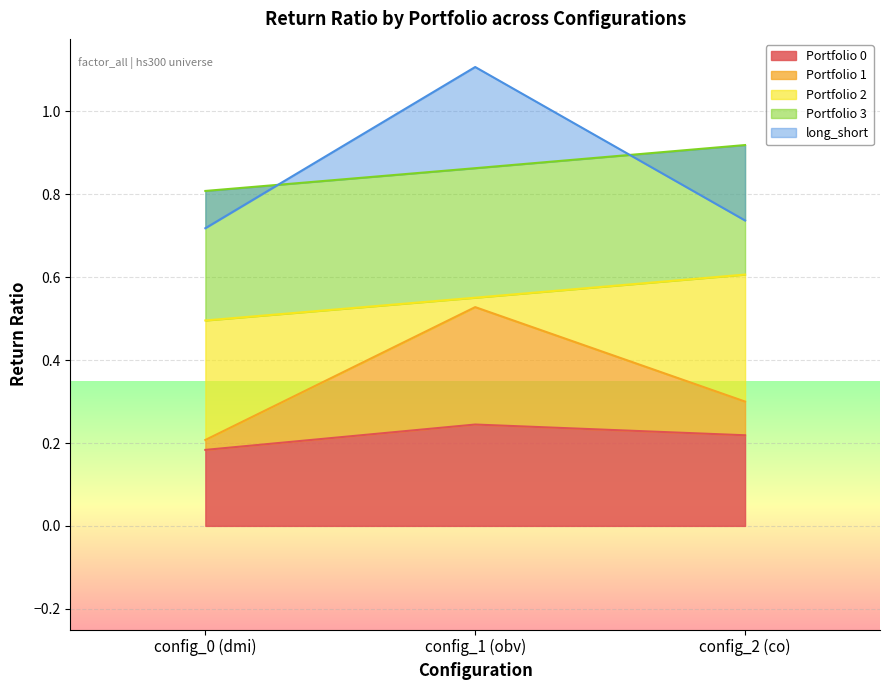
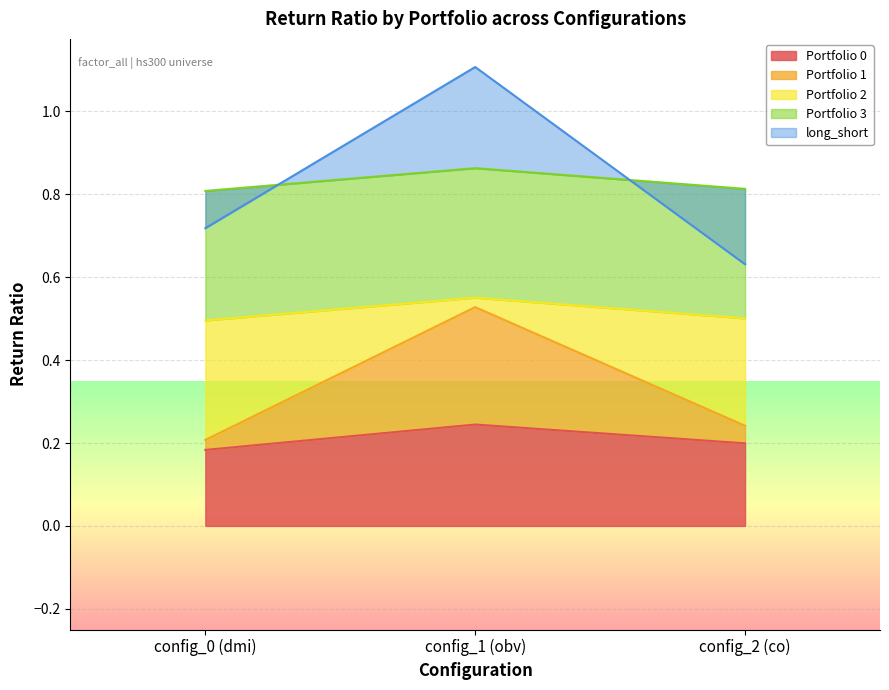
Portfolio 0, config_2 (co): 0.22 -> 0.20
Portfolio 1, config_2 (co): 0.08 -> 0.04
Portfolio 2, config_2 (co): 0.31 -> 0.26
